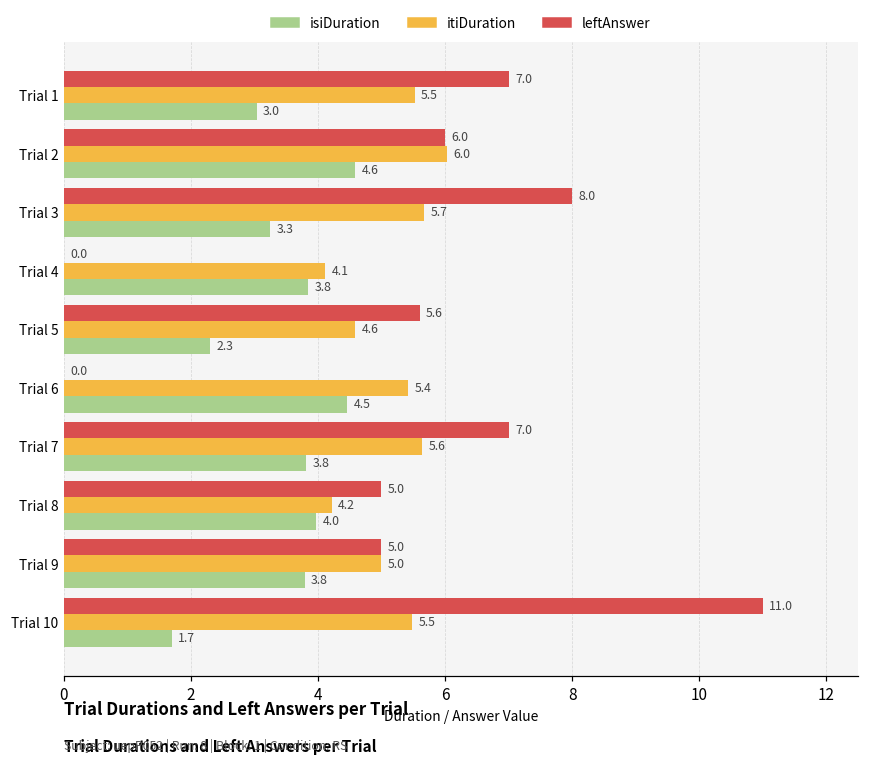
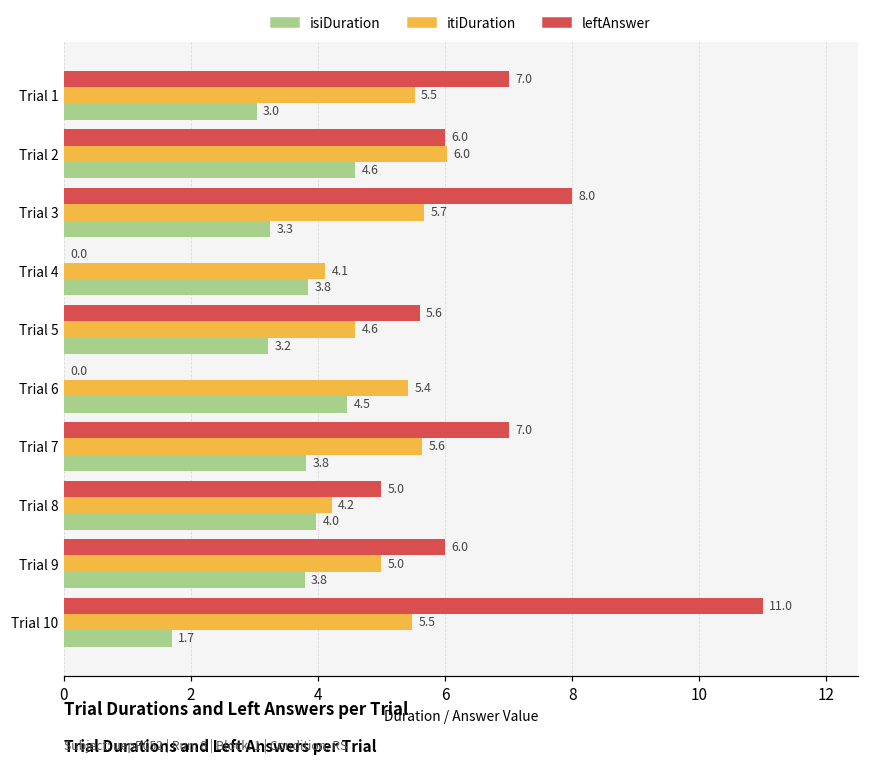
isiDuration, Trial 5: 2.3 -> 3.2
leftAnswer, Trial 9: 5.0 -> 6.0
